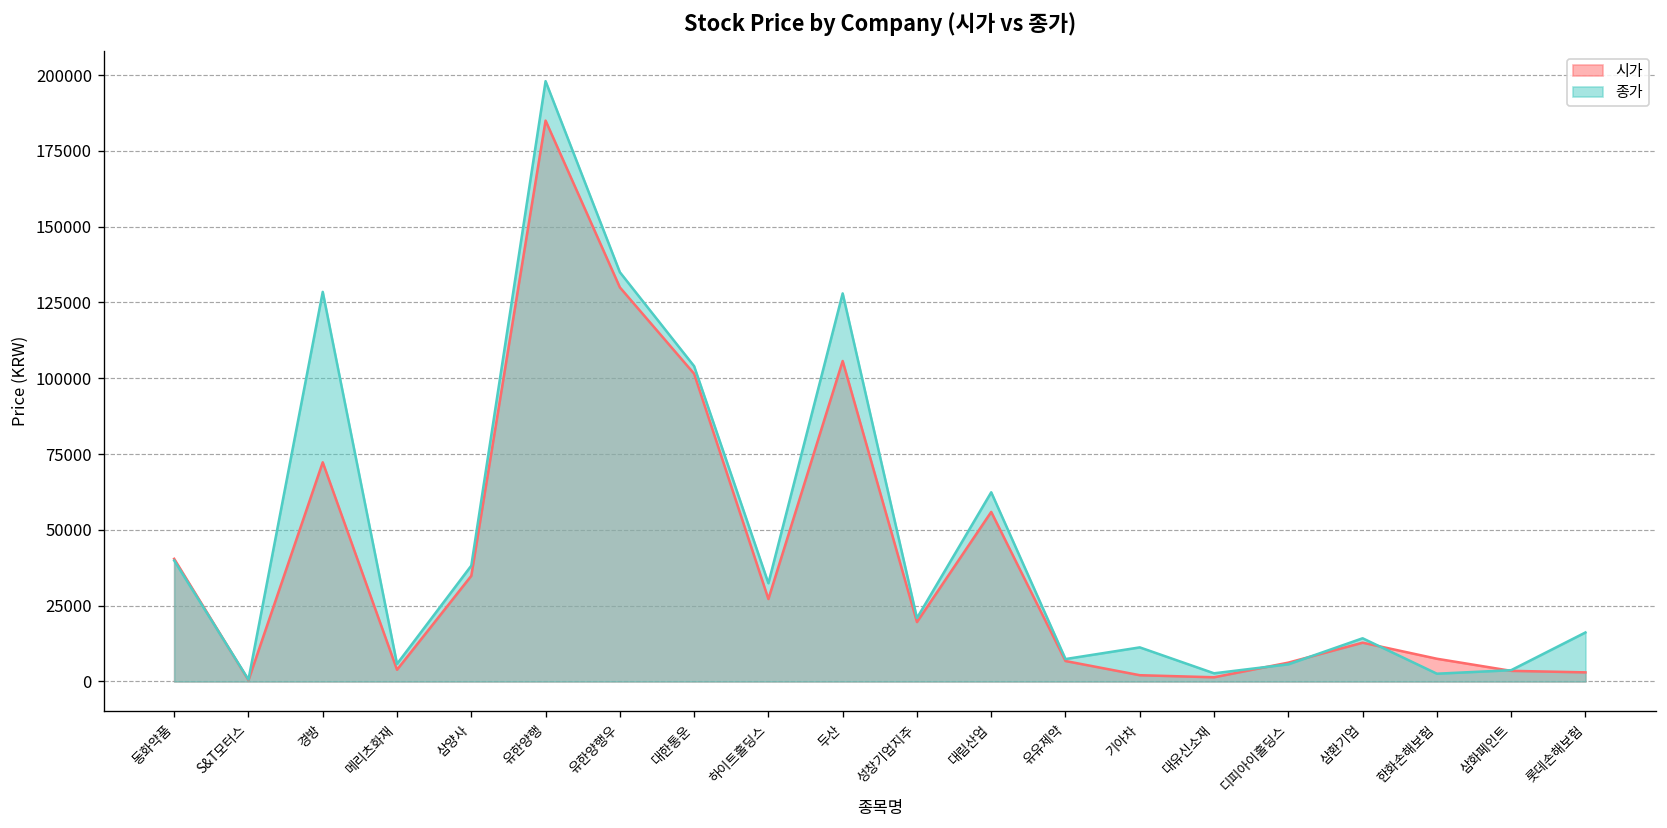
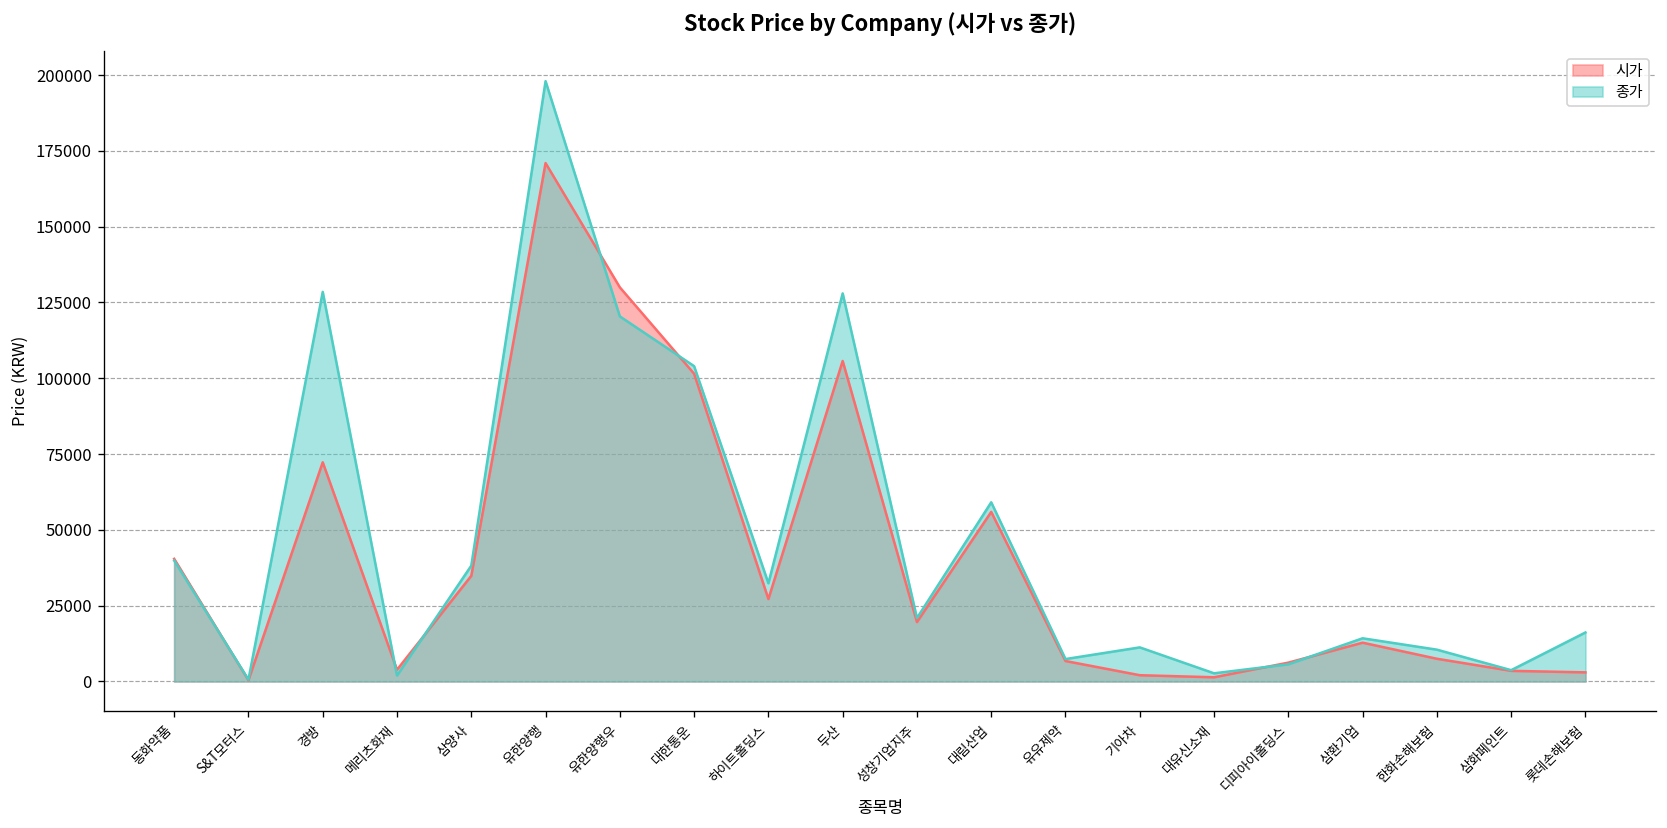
종가, 메리츠화재: 6000 -> 2000
시가, 유한양행: 185000 -> 171000
종가, 유한양행우: 135000 -> 120000
종가, 대림산업: 62000 -> 59000
종가, 한화손해보험: 3000 -> 11000
